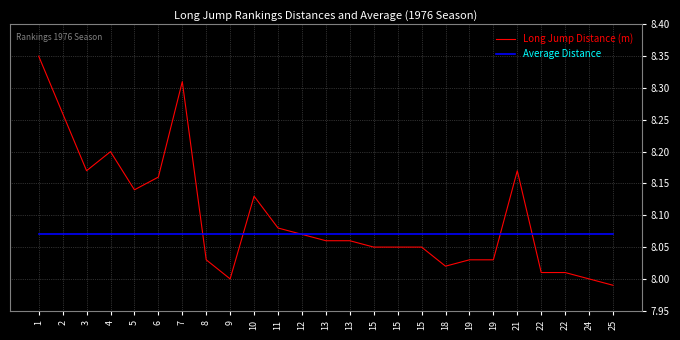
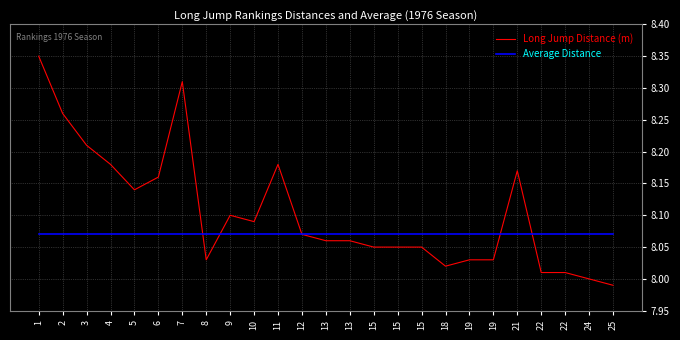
Long Jump Distance (m), 3: 8.17 -> 8.21
Long Jump Distance (m), 4: 8.20 -> 8.18
Long Jump Distance (m), 9: 8.0 -> 8.1
Long Jump Distance (m), 10: 8.13 -> 8.09
Long Jump Distance (m), 11: 8.08 -> 8.18
